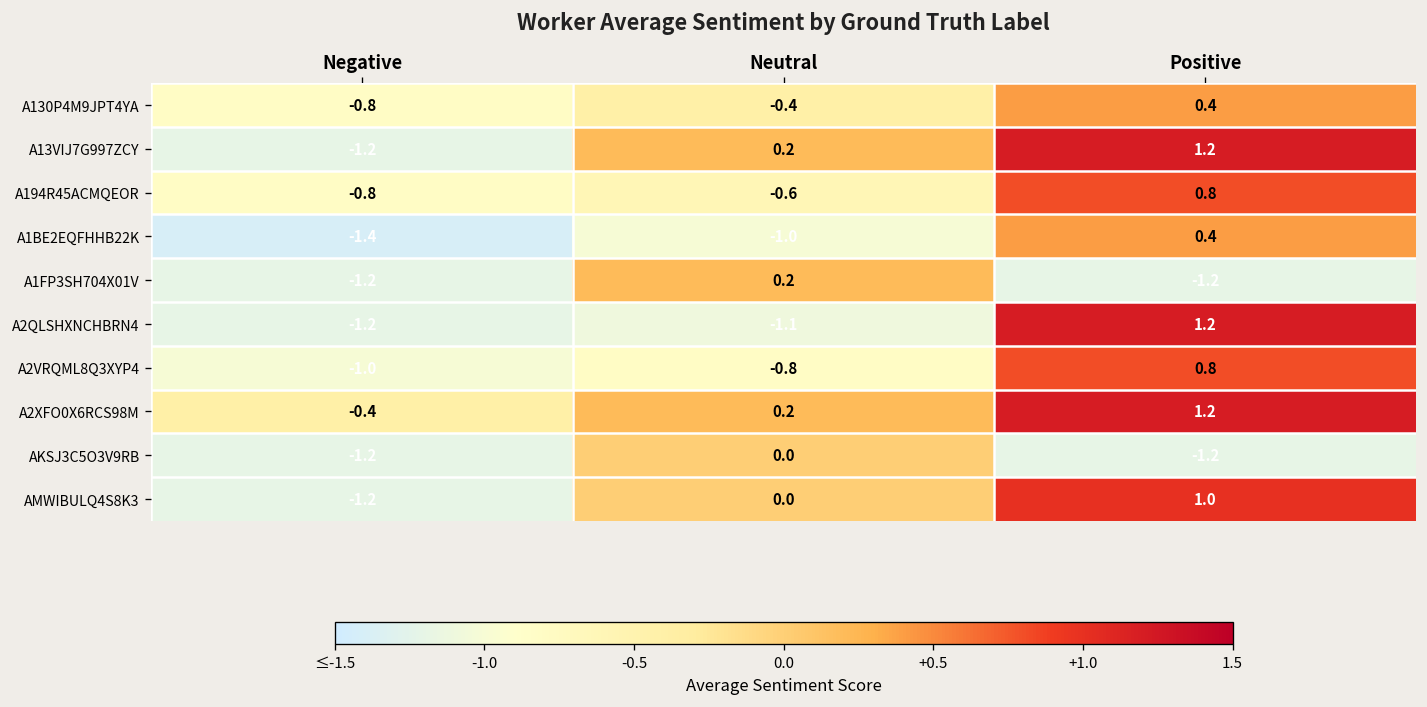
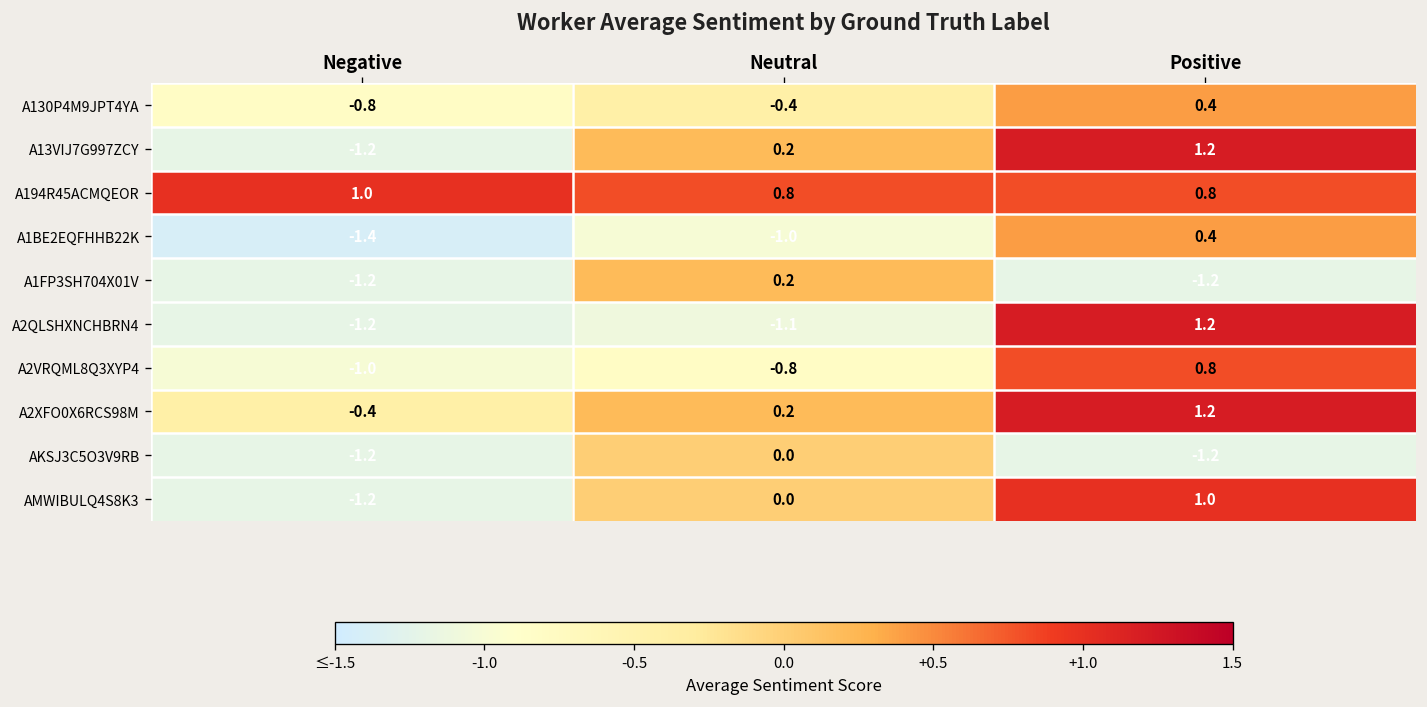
A194R45ACMQEOR, Negative: -0.8 -> 1.0
A194R45ACMQEOR, Neutral: -0.6 -> 0.8
